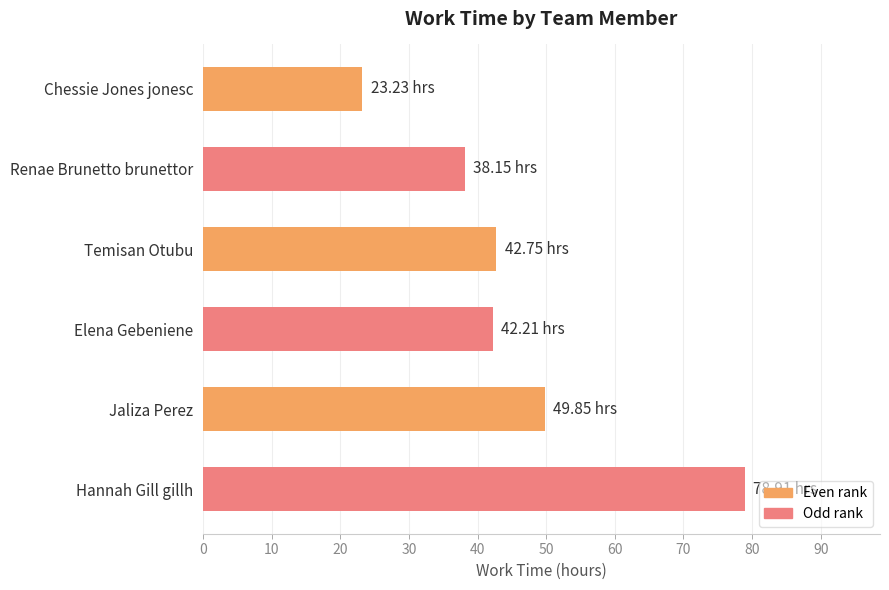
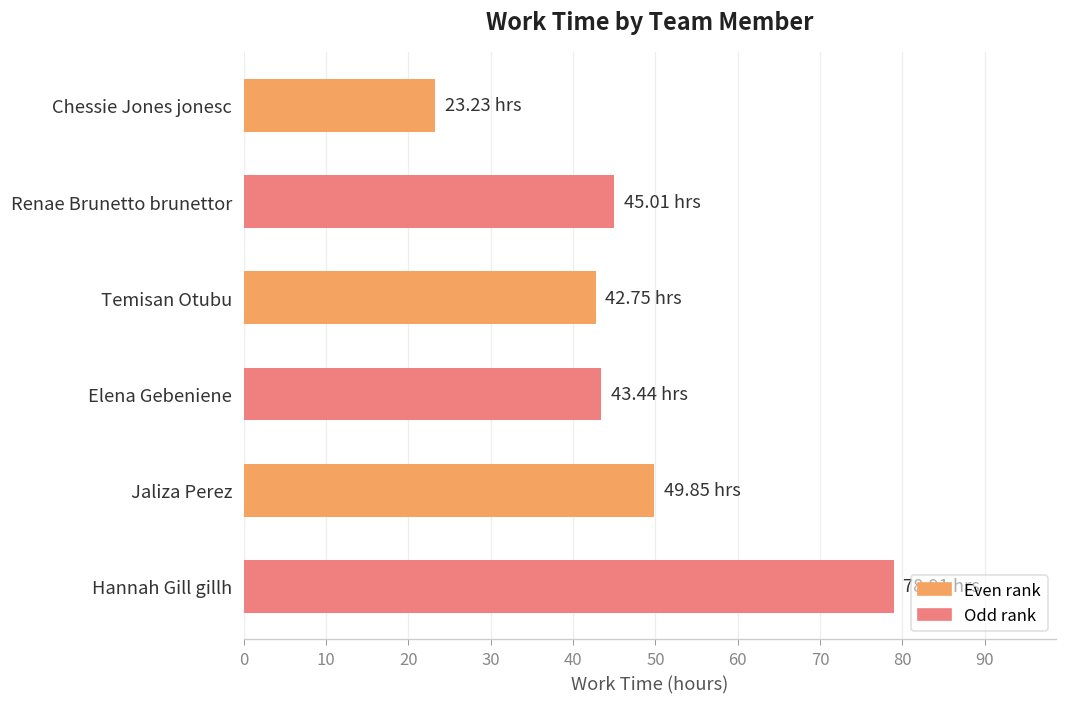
Renae Brunetto brunettor: 38.15 -> 45.01
Elena Gebeniene: 42.21 -> 43.44
